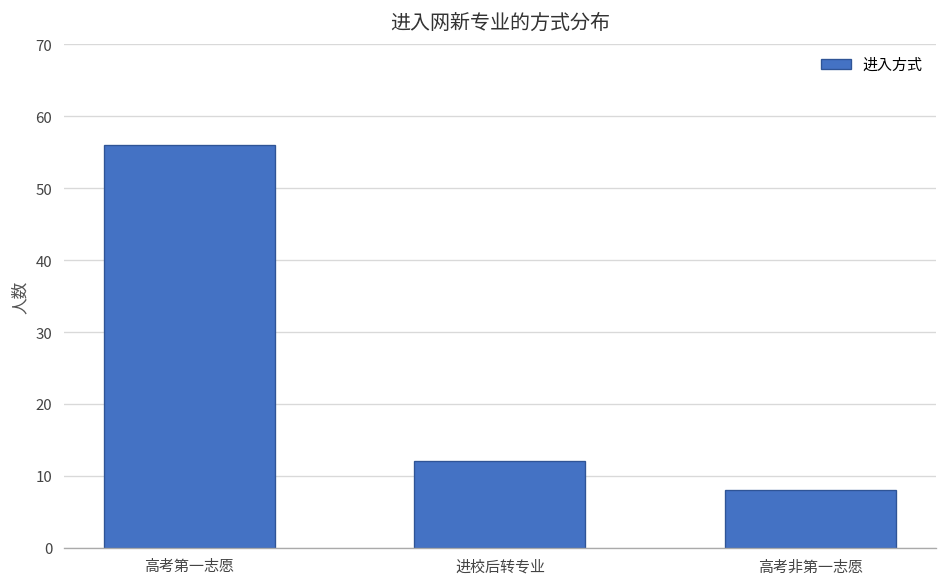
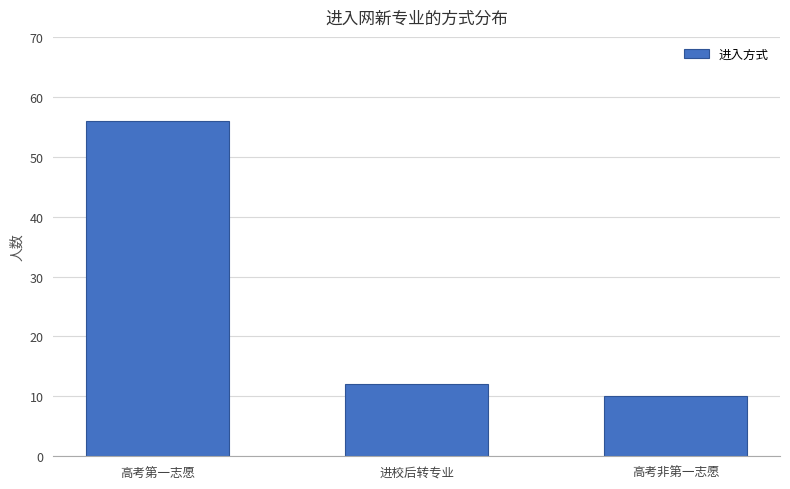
高考非第一志愿: 8 -> 10
